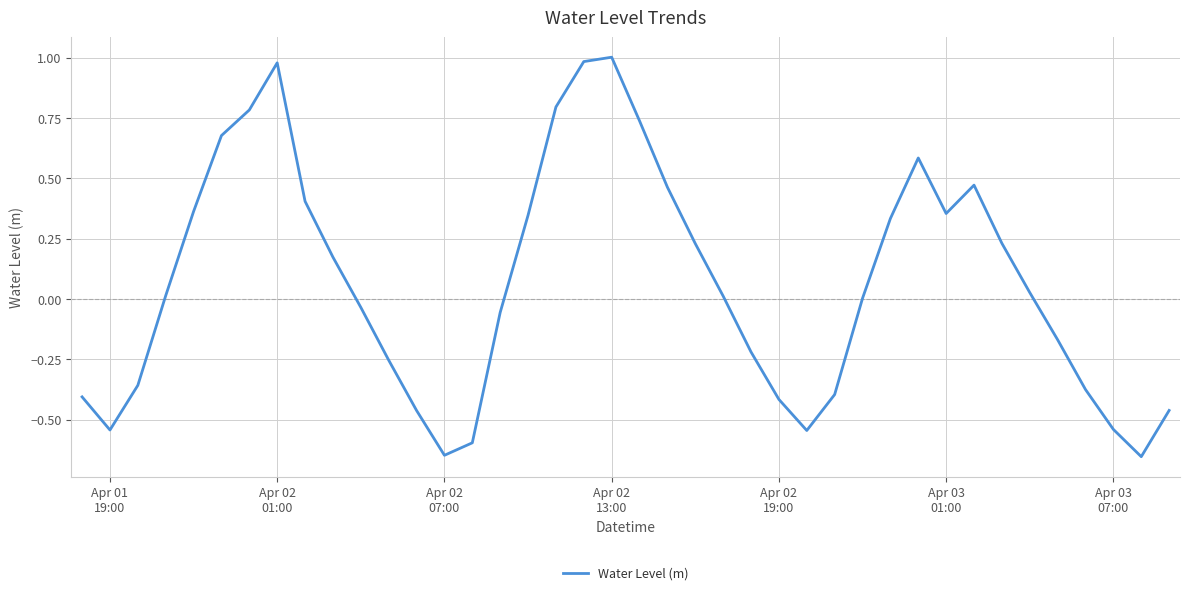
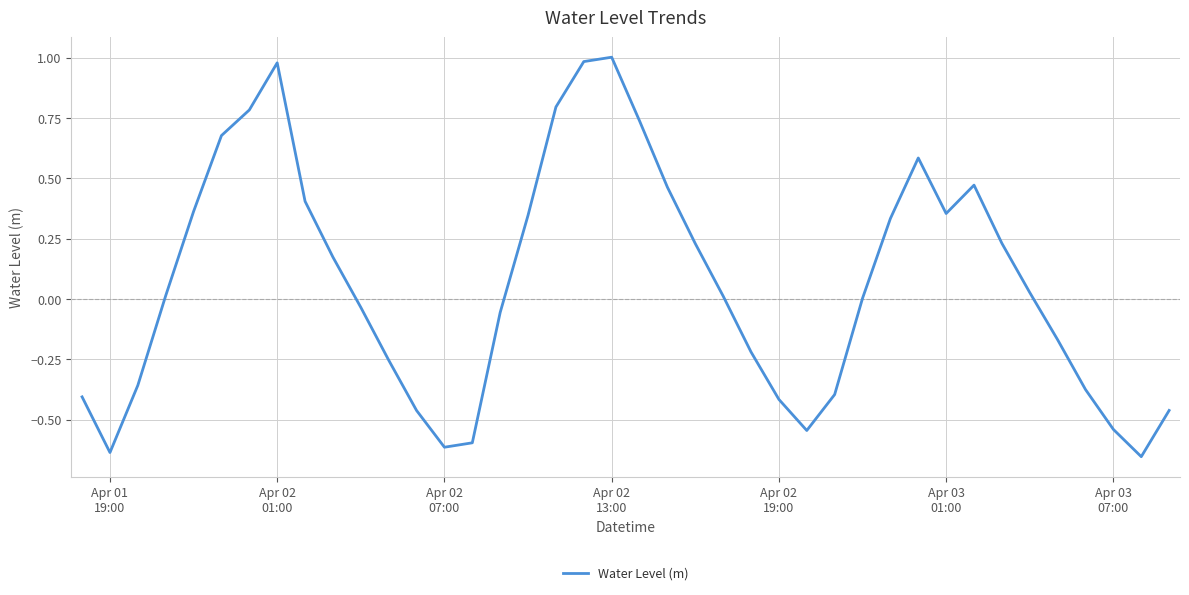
Apr 01 19:00: -0.54 -> -0.64
Apr 02 07:00: -0.65 -> -0.61
